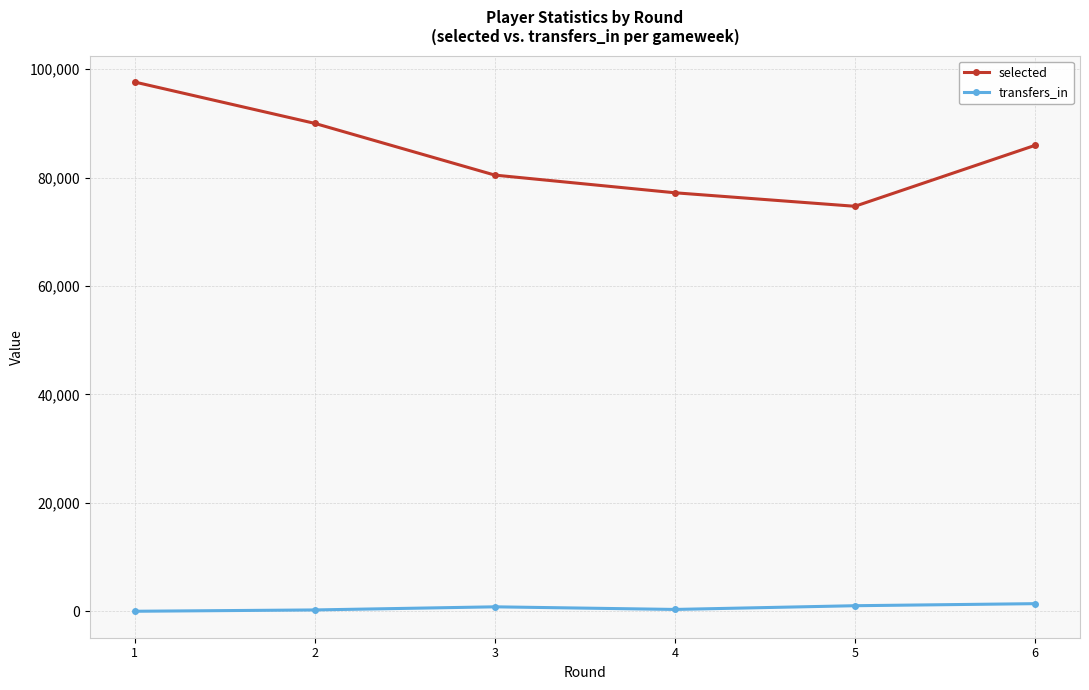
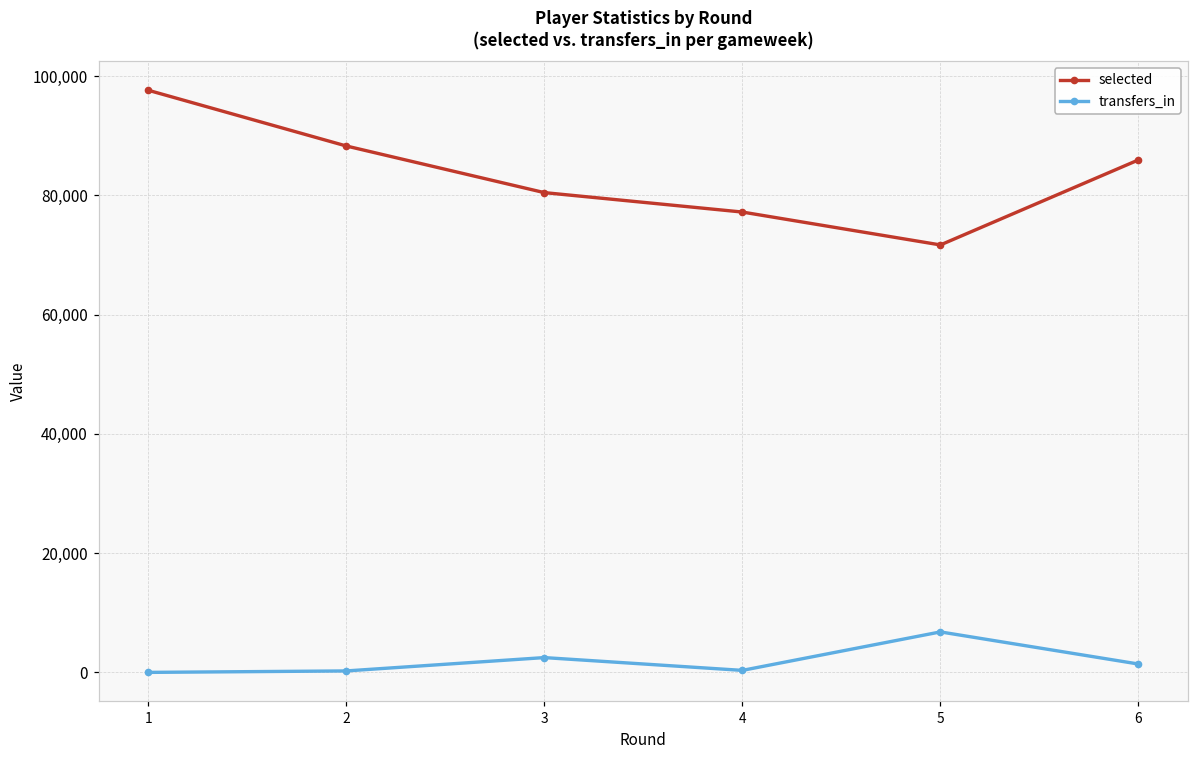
selected, 2: 90,000 -> 88,000
transfers_in, 3: 1,000 -> 2,000
selected, 5: 75,000 -> 72,000
transfers_in, 5: 1,000 -> 7,000
